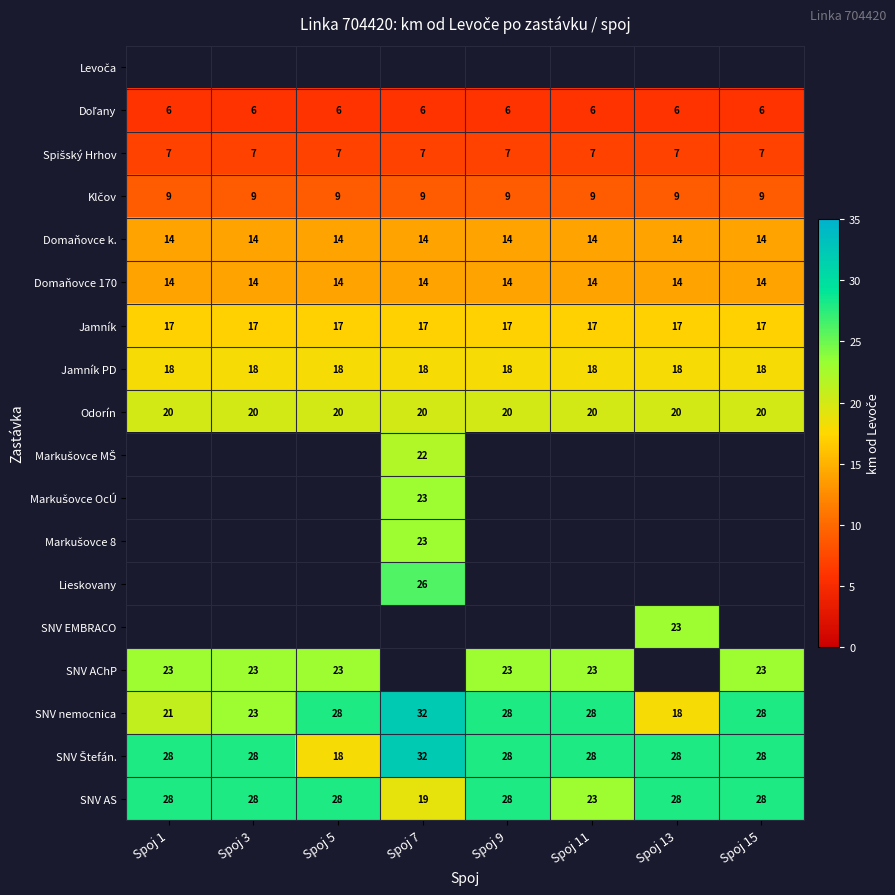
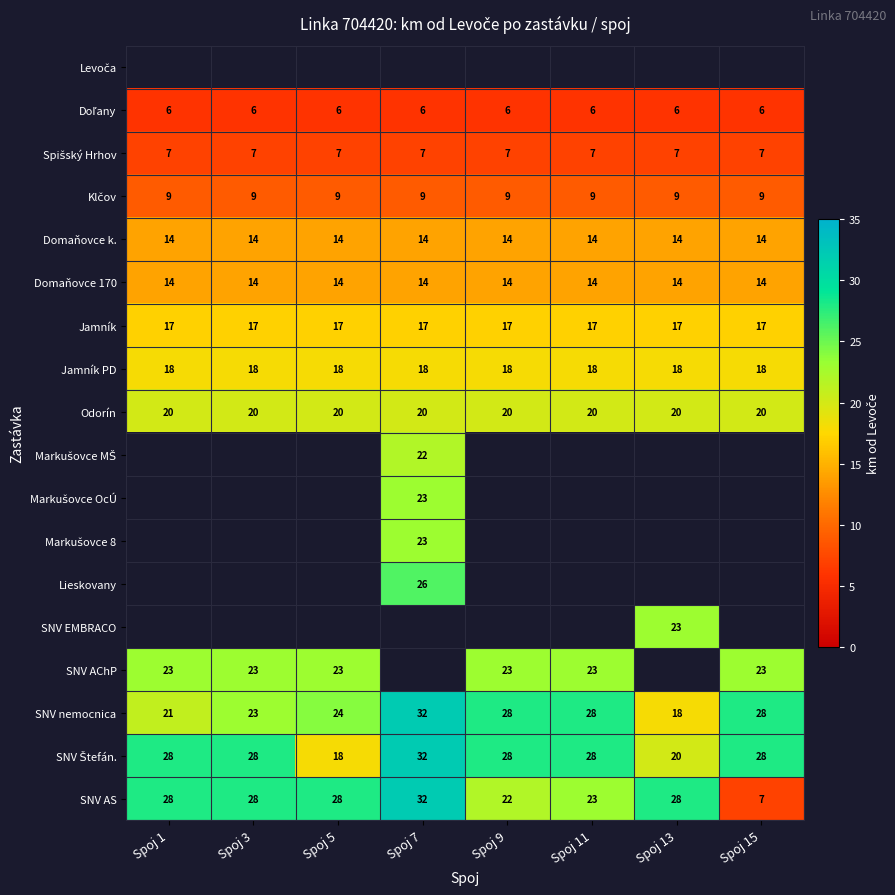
SNV nemocnica, Spoj 5: 28 -> 24
SNV Štefán., Spoj 13: 28 -> 20
SNV AS, Spoj 7: 19 -> 32
SNV AS, Spoj 9: 28 -> 22
SNV AS, Spoj 15: 28 -> 7
